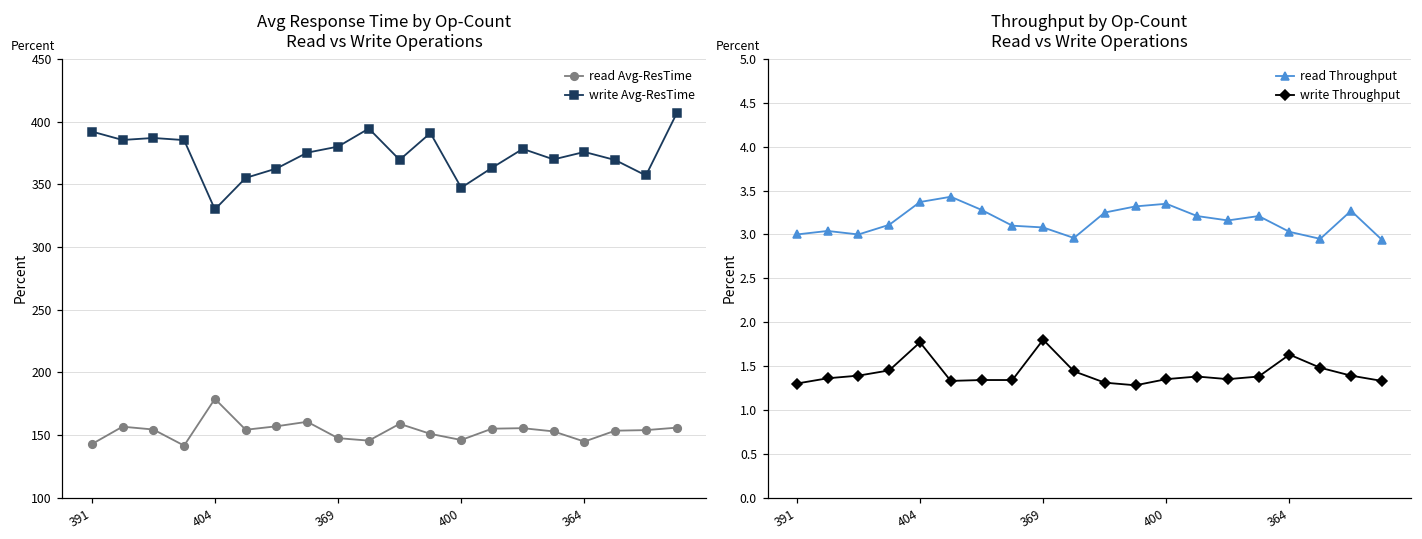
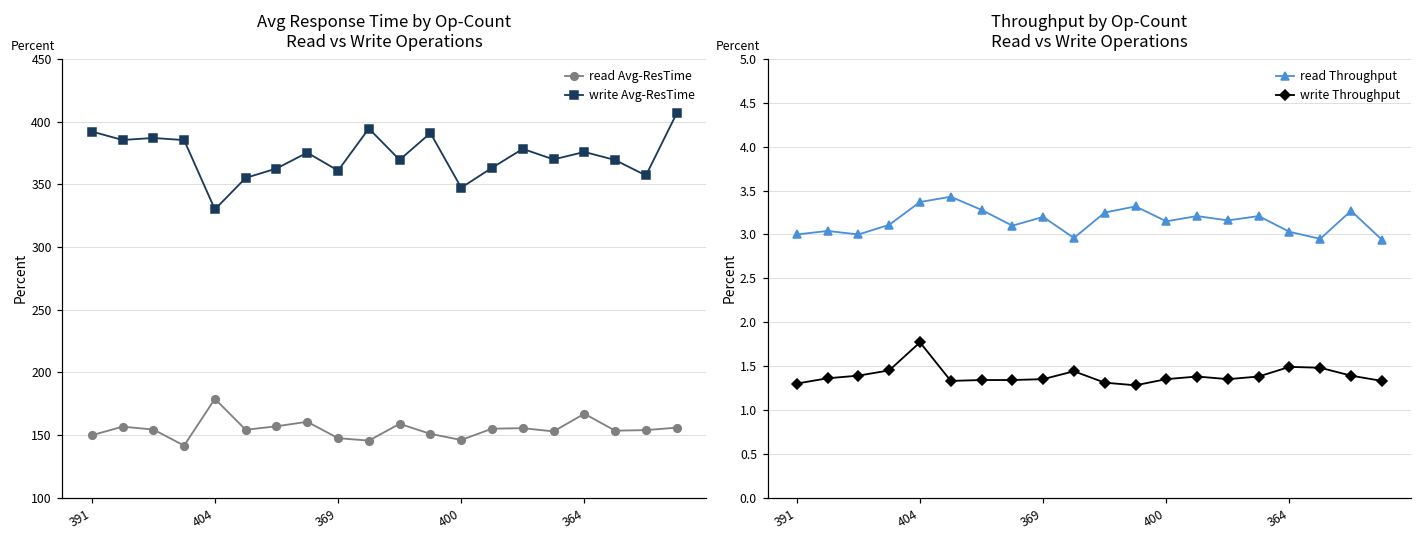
Avg Response Time by Op-Count Read vs Write Operations, read Avg-ResTime, 391: 143 -> 150
Avg Response Time by Op-Count Read vs Write Operations, write Avg-ResTime, 369: 380 -> 361
Avg Response Time by Op-Count Read vs Write Operations, read Avg-ResTime, 364: 145 -> 167
Throughput by Op-Count Read vs Write Operations, read Throughput, 369: 3.1 -> 3.2
Throughput by Op-Count Read vs Write Operations, write Throughput, 369: 1.8 -> 1.4
Throughput by Op-Count Read vs Write Operations, read Throughput, 400: 3.4 -> 3.2
Throughput by Op-Count Read vs Write Operations, write Throughput, 364: 1.6 -> 1.5
